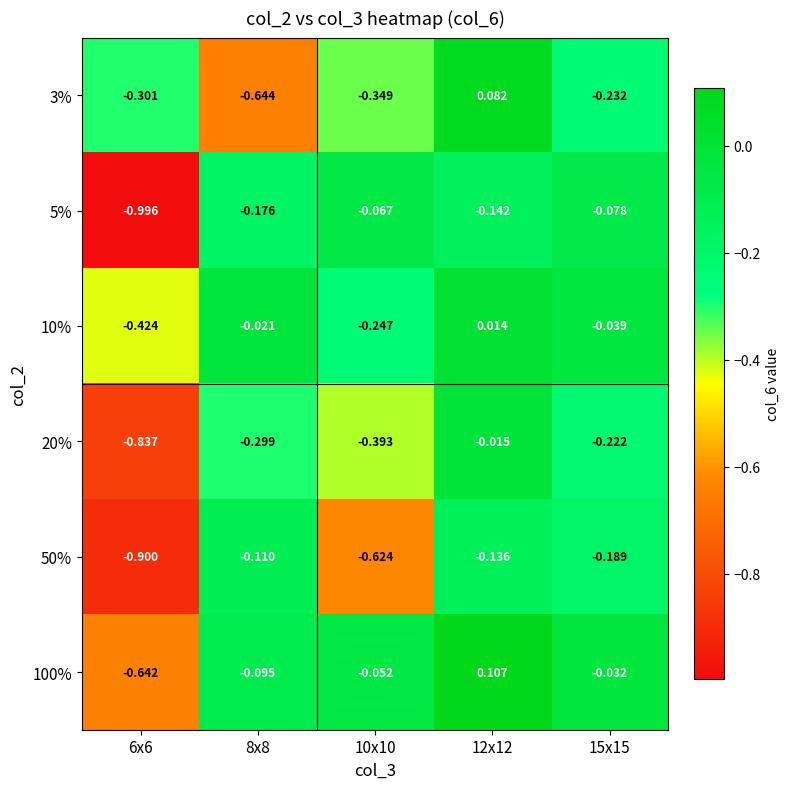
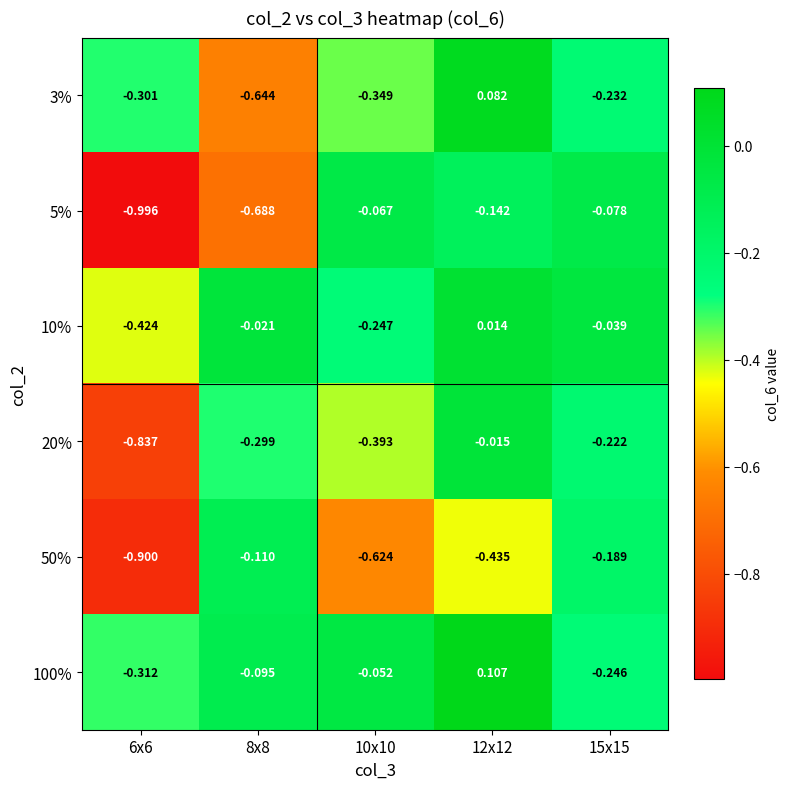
5%, 8x8: -0.176 -> -0.688
50%, 12x12: -0.136 -> -0.435
100%, 6x6: -0.642 -> -0.312
100%, 15x15: -0.032 -> -0.246
